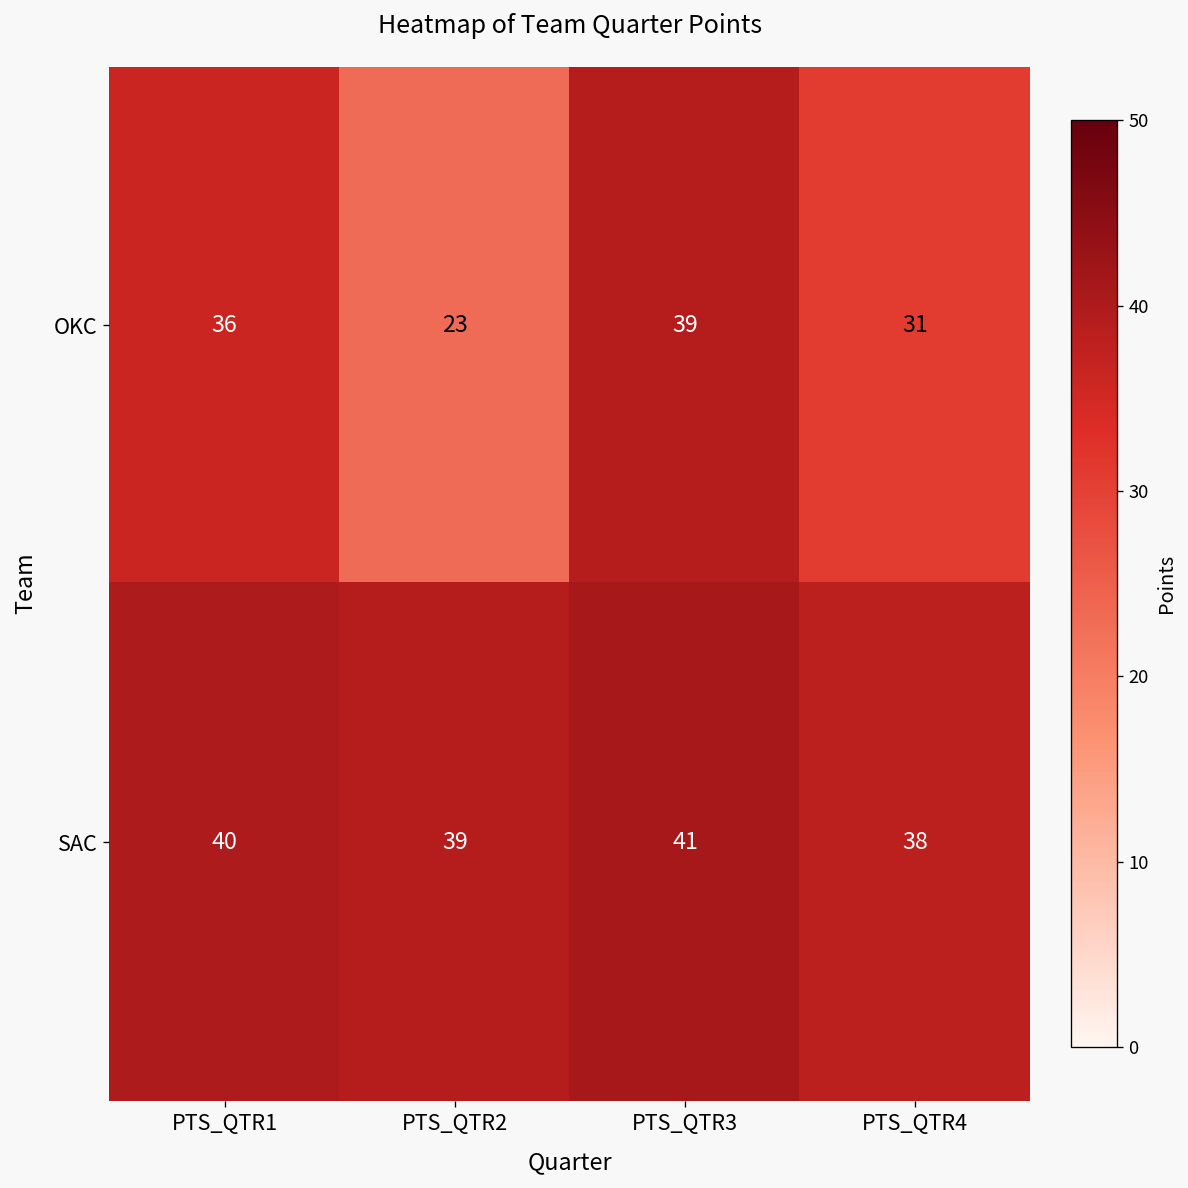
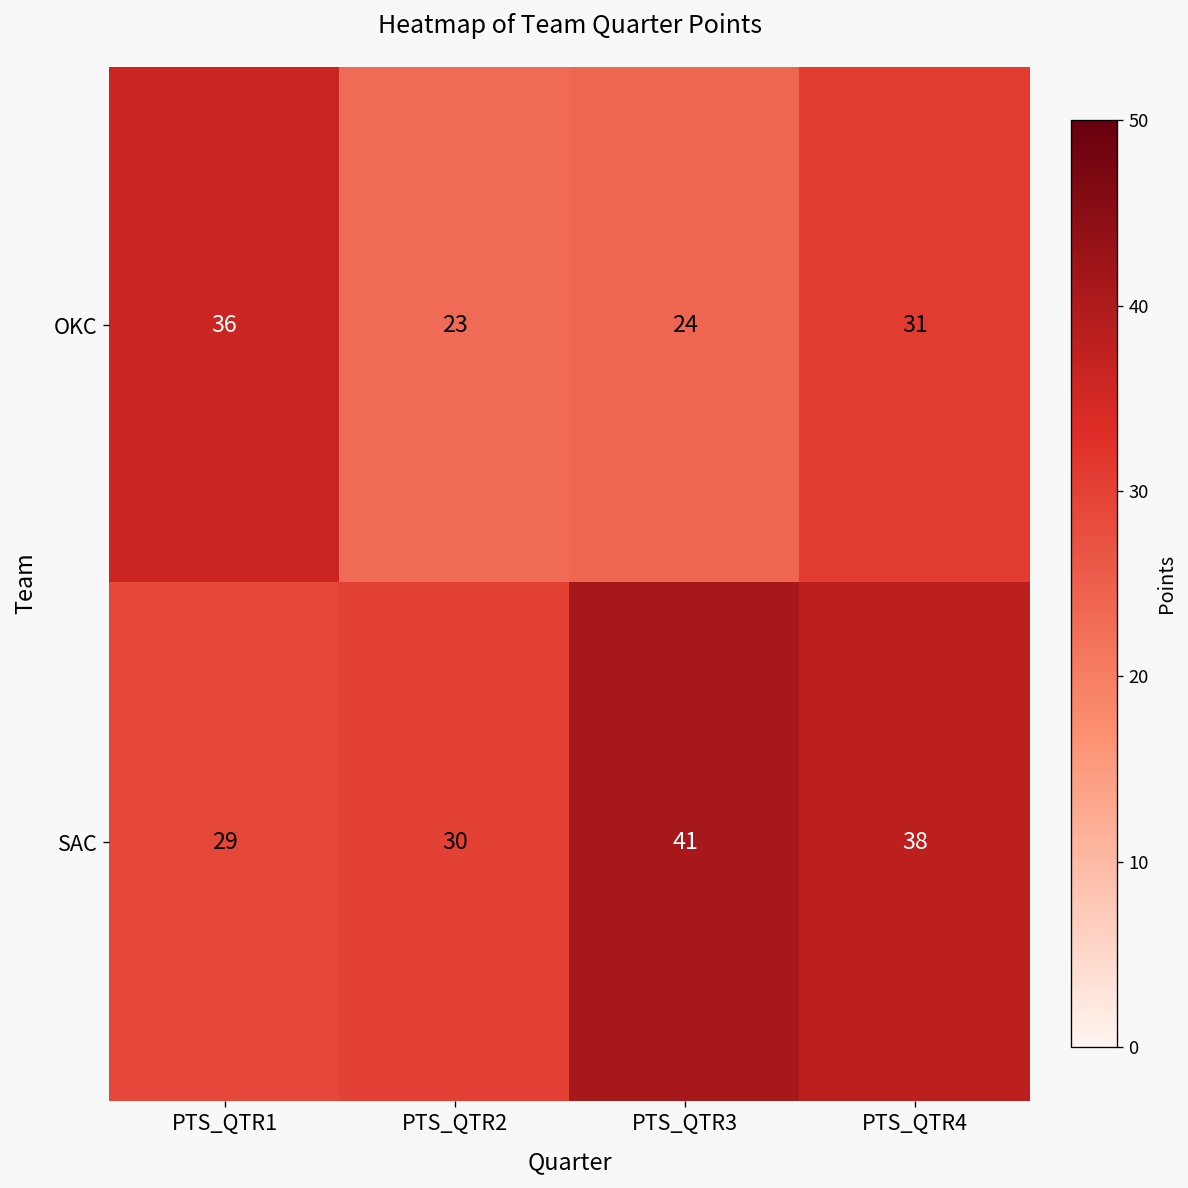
OKC, PTS_QTR3: 39 -> 24
SAC, PTS_QTR1: 40 -> 29
SAC, PTS_QTR2: 39 -> 30
